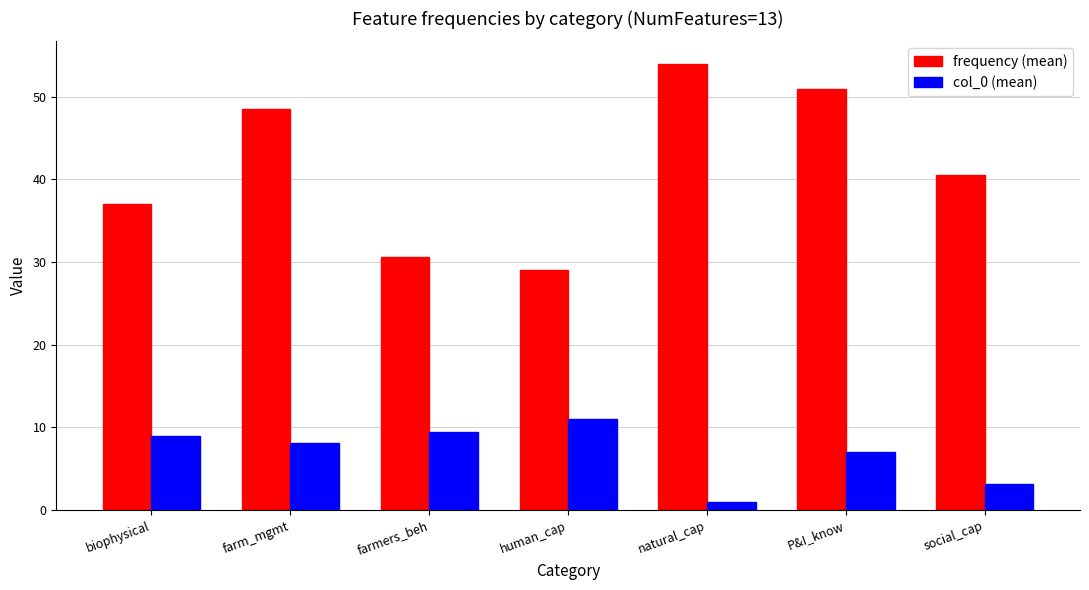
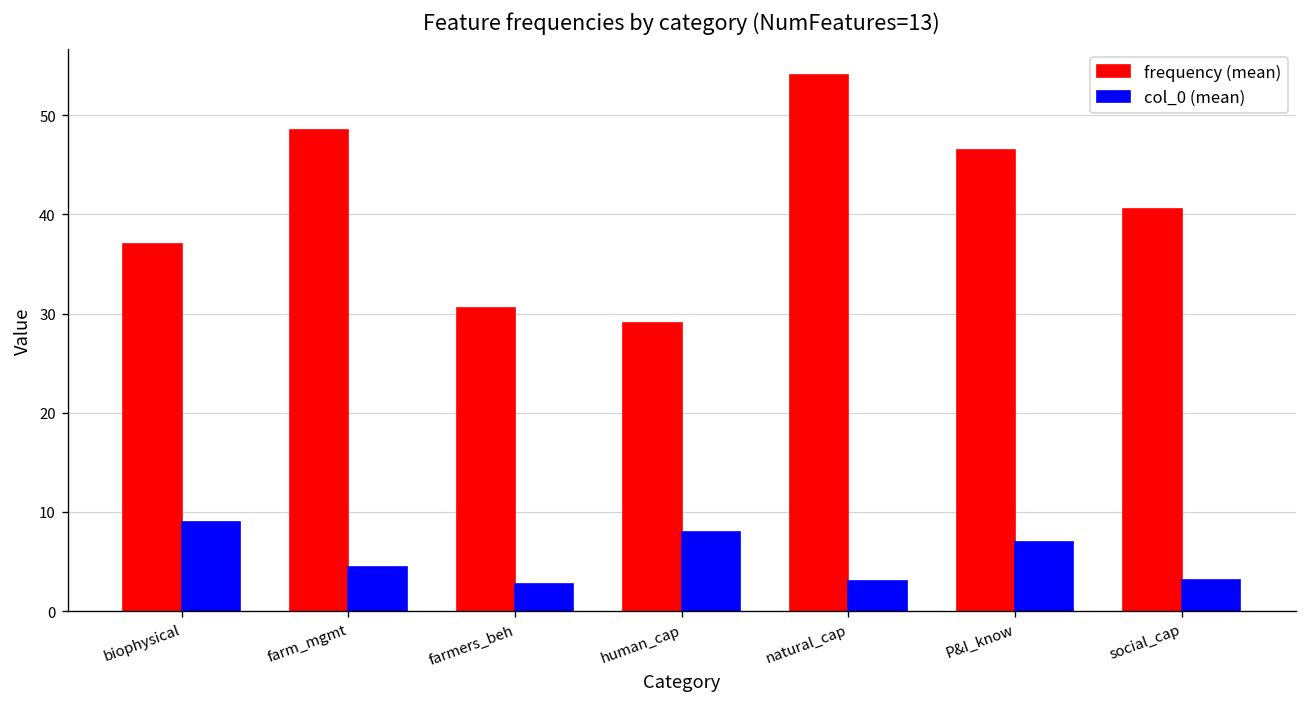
col_0 (mean), farm_mgmt: 8 -> 5
col_0 (mean), farmers_beh: 10 -> 3
col_0 (mean), human_cap: 11 -> 8
col_0 (mean), natural_cap: 1 -> 3
frequency (mean), P&I_know: 51 -> 47
